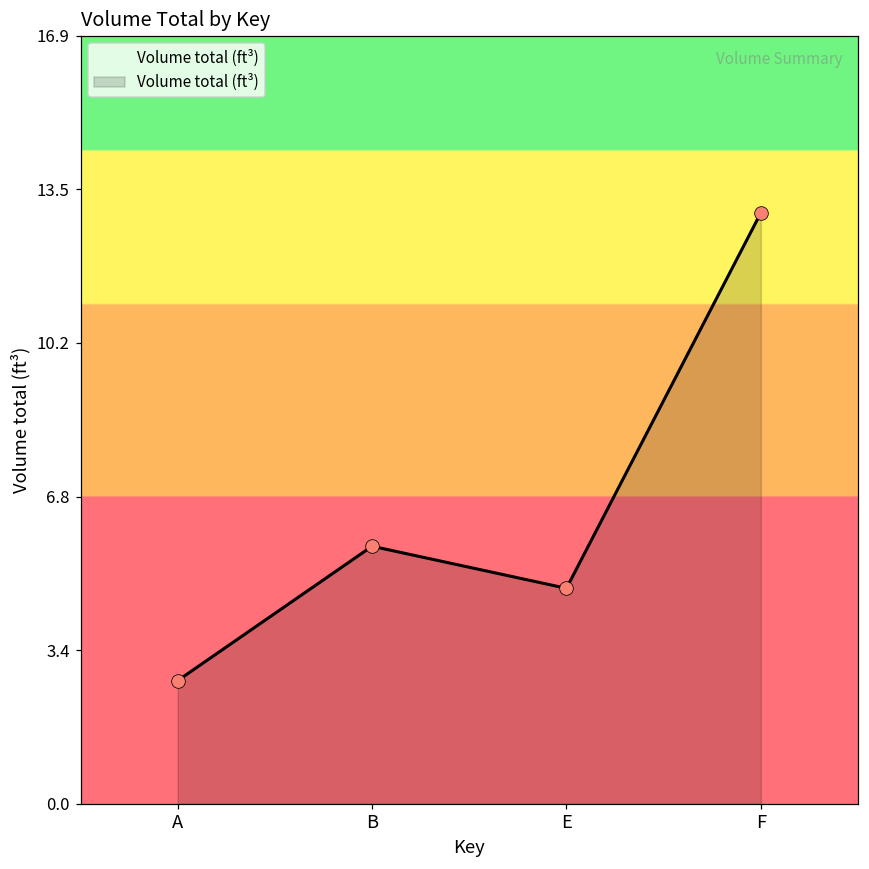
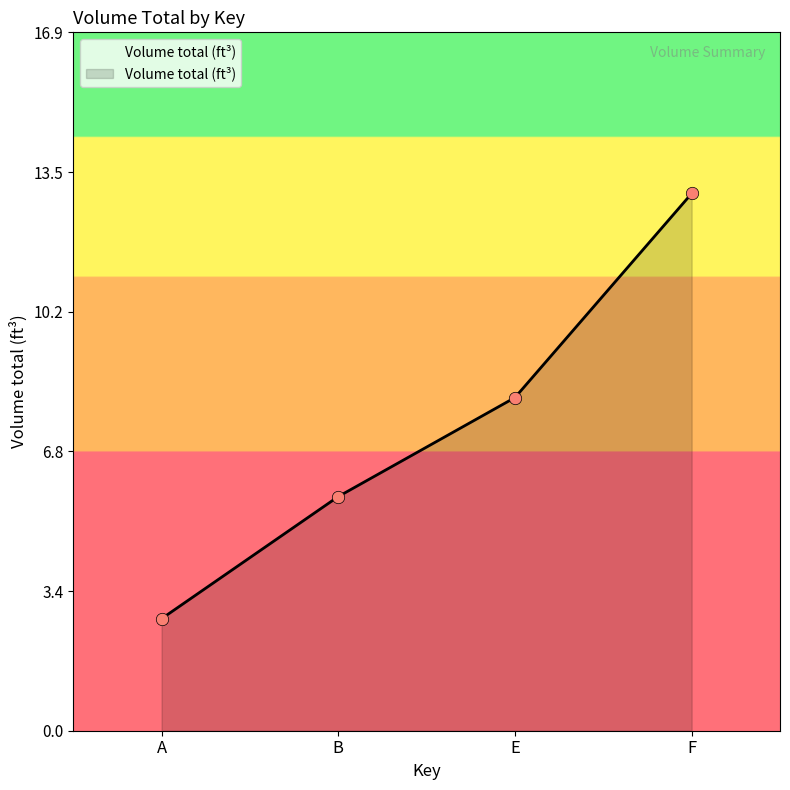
E: 4.7 -> 8.1
